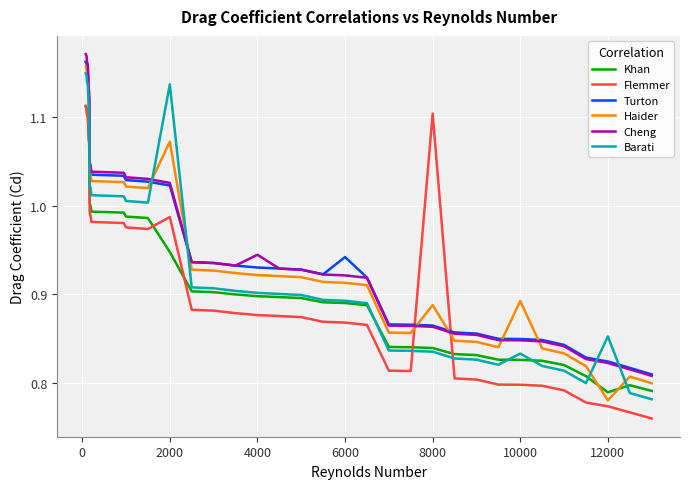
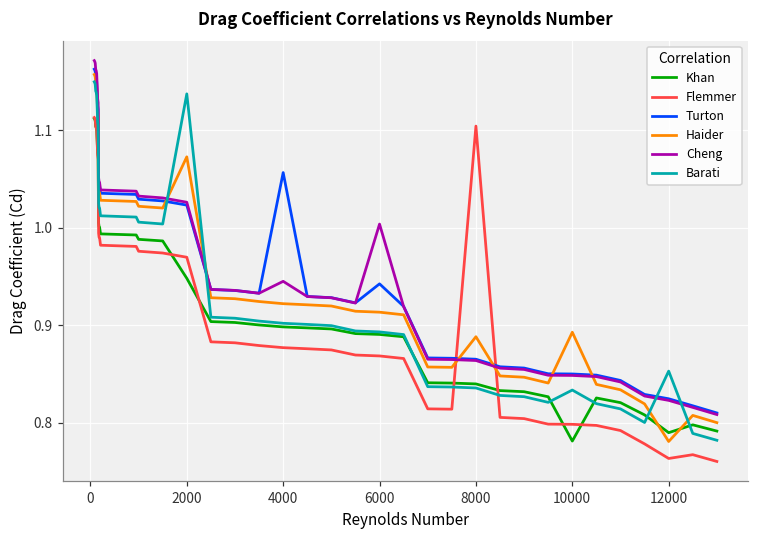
Flemmer, 2000: 0.99 -> 0.97
Turton, 4000: 0.93 -> 1.06
Cheng, 6000: 0.92 -> 1.00
Khan, 10000: 0.83 -> 0.78
Flemmer, 12000: 0.77 -> 0.76
